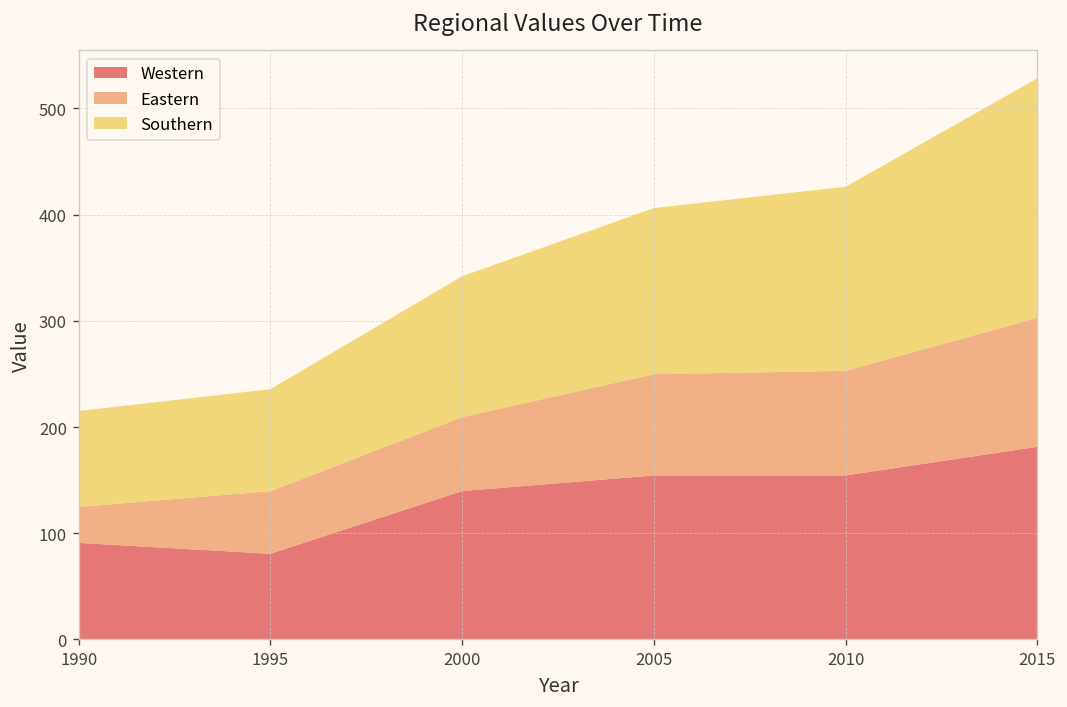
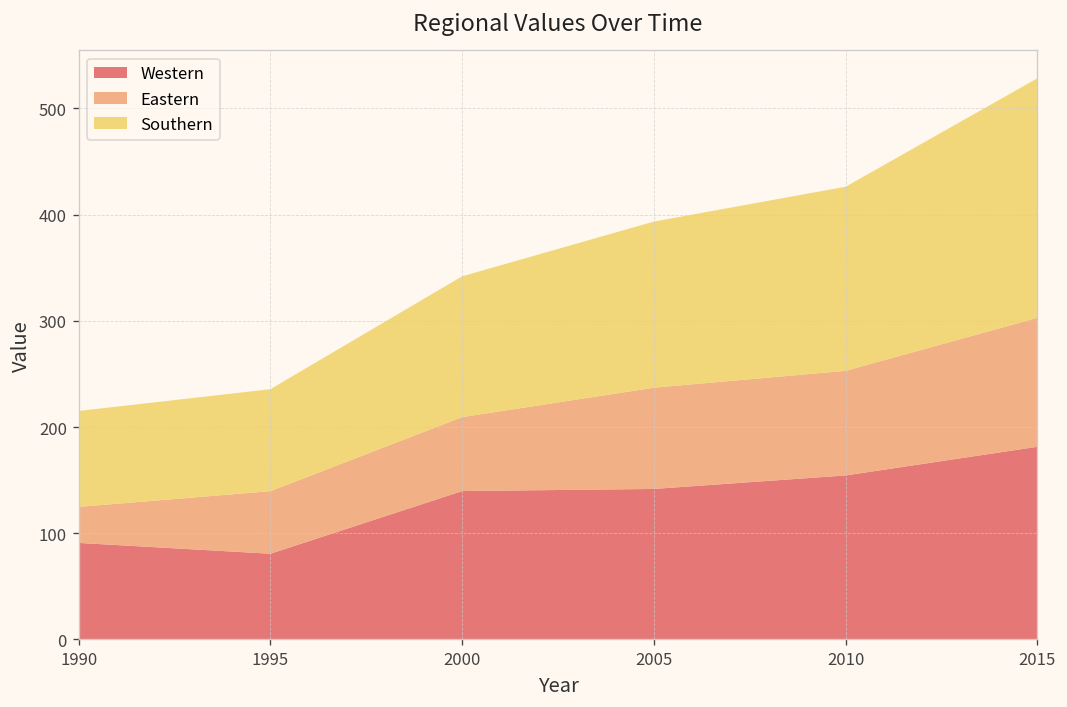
Western, 2005: 150 -> 140
